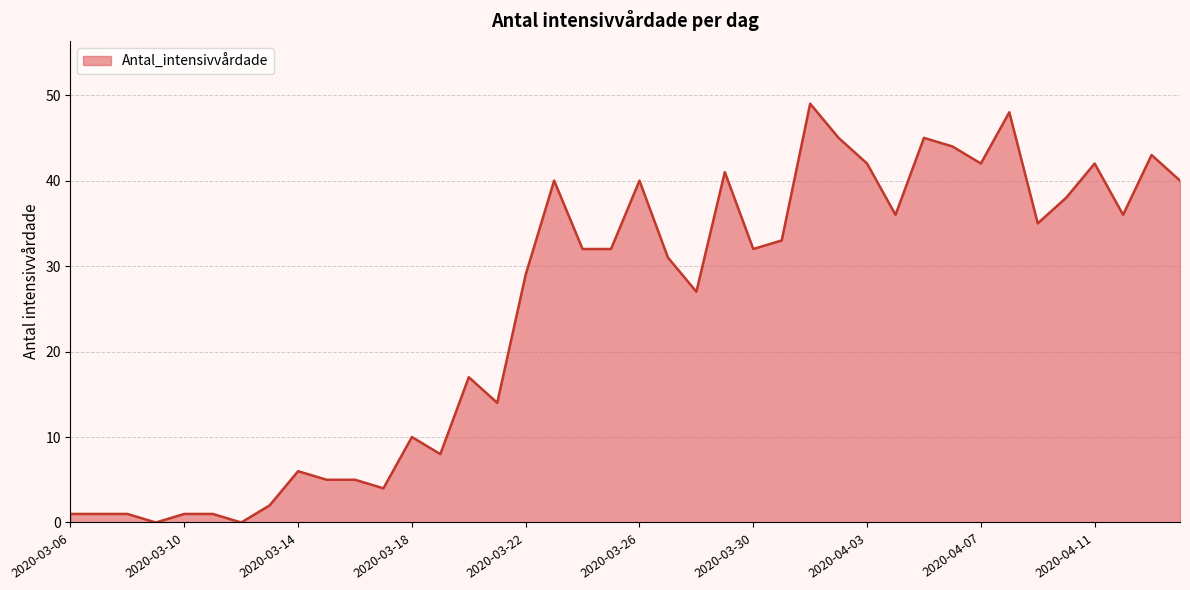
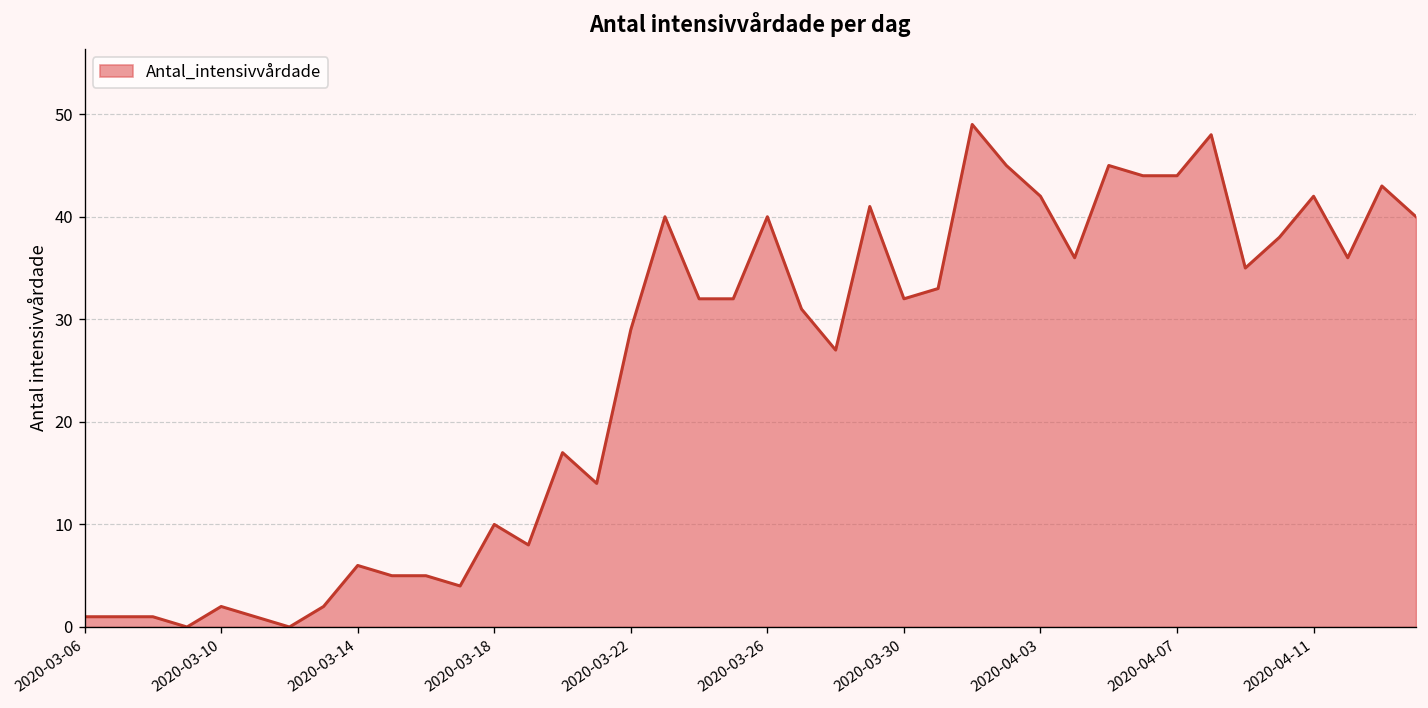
2020-03-10: 1 -> 2
2020-04-07: 42 -> 44
